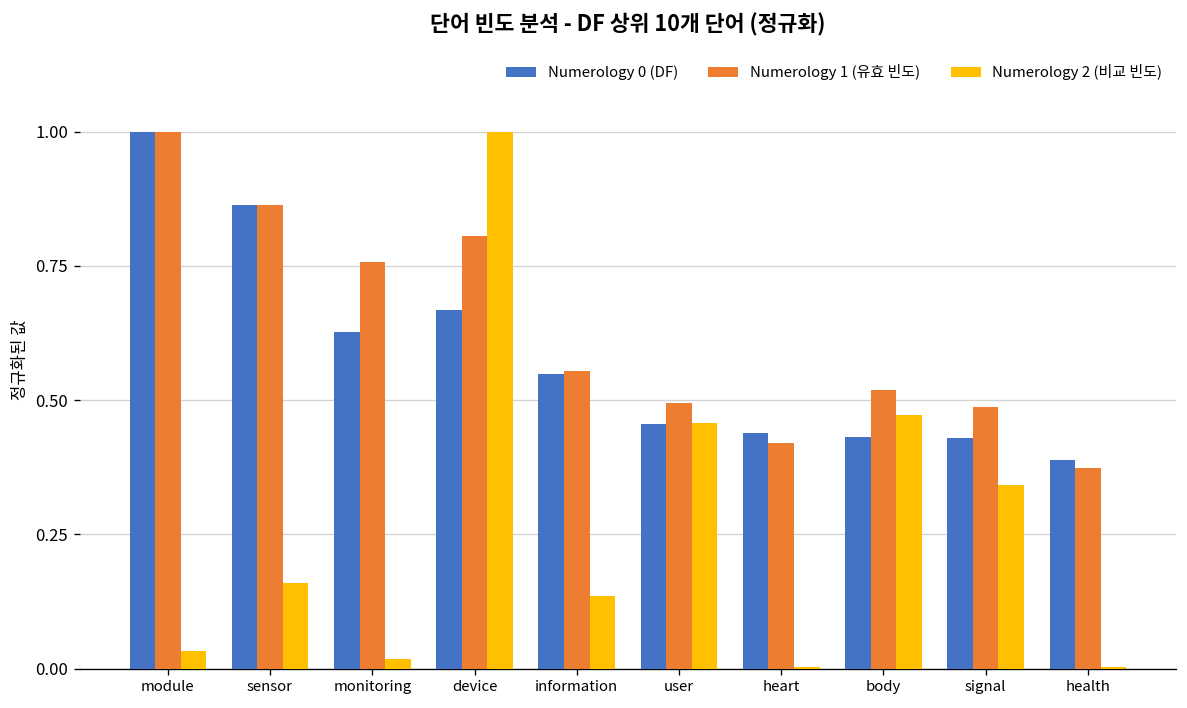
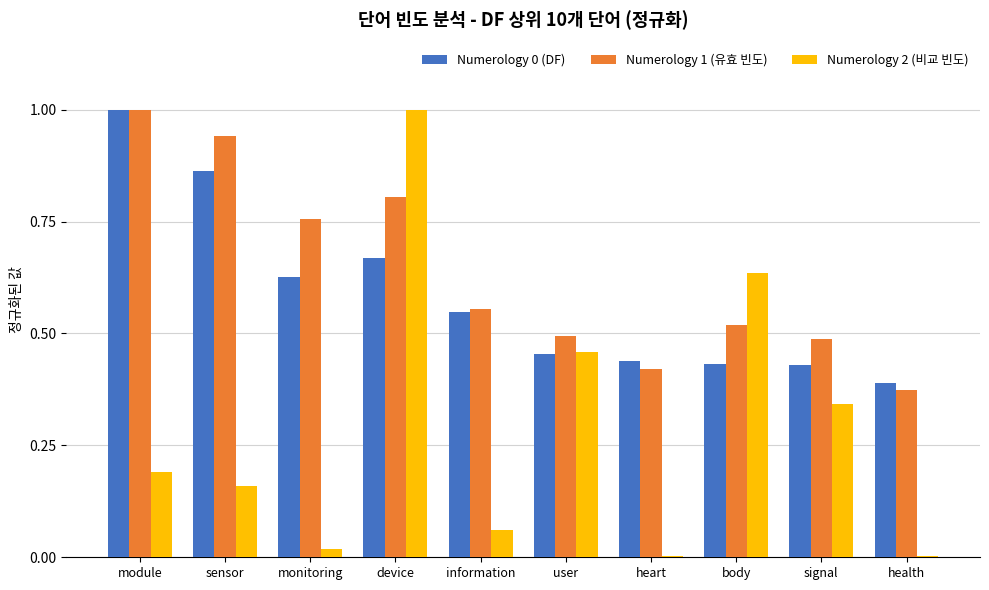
Numerology 2 (비교 빈도), module: 0.03 -> 0.19
Numerology 1 (유효 빈도), sensor: 0.86 -> 0.94
Numerology 2 (비교 빈도), information: 0.14 -> 0.06
Numerology 2 (비교 빈도), body: 0.47 -> 0.63
